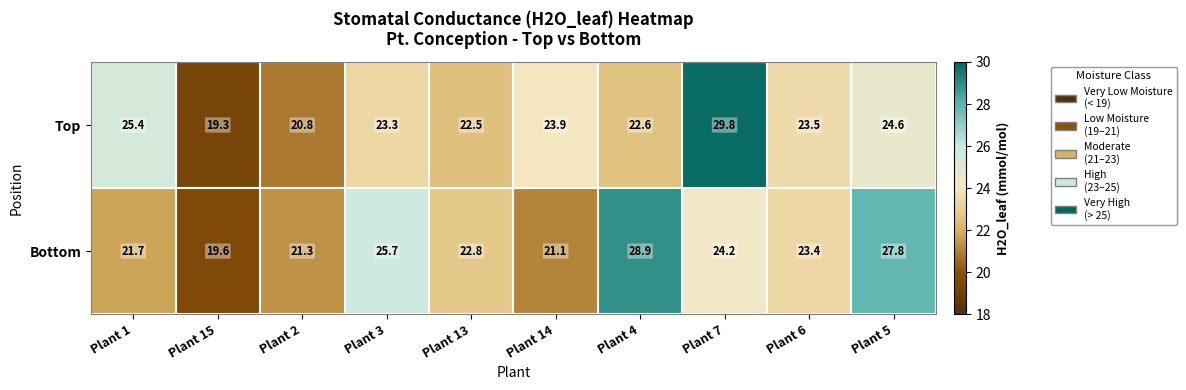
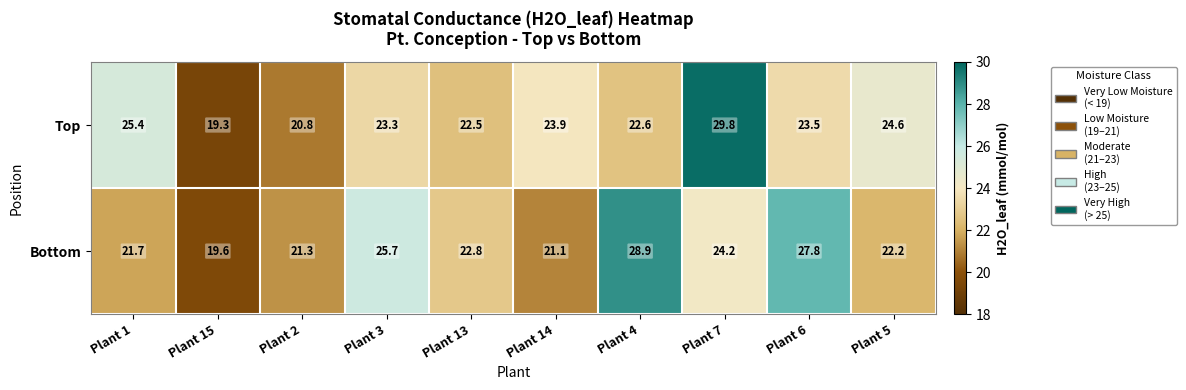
Bottom, Plant 6: 23.4 -> 27.8
Bottom, Plant 5: 27.8 -> 22.2
